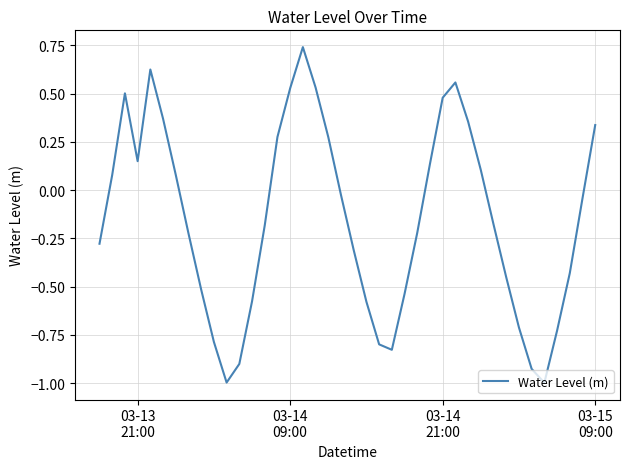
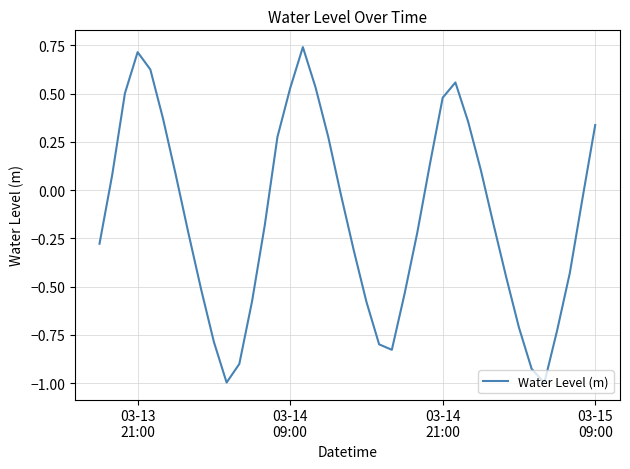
03-13 21:00: 0.15 -> 0.71
